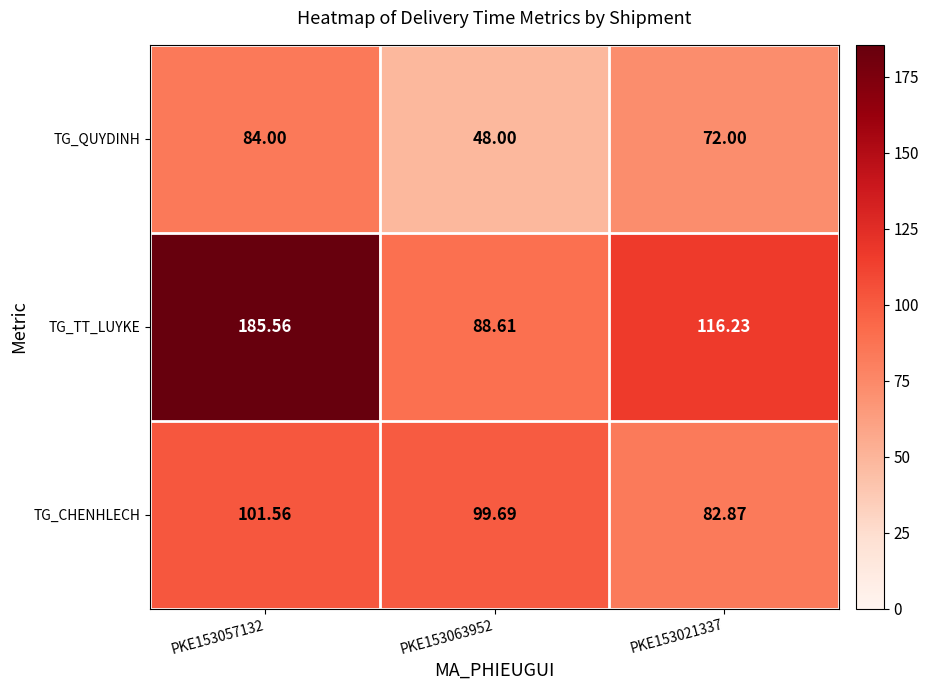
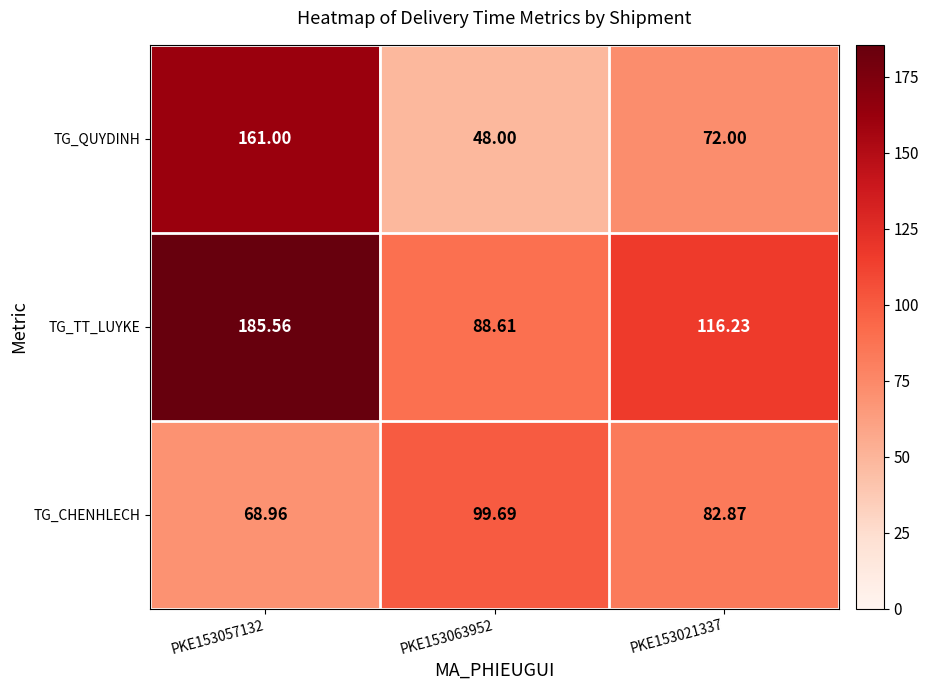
TG_QUYDINH, PKE153057132: 84.00 -> 161.00
TG_CHENHLECH, PKE153057132: 101.56 -> 68.96
